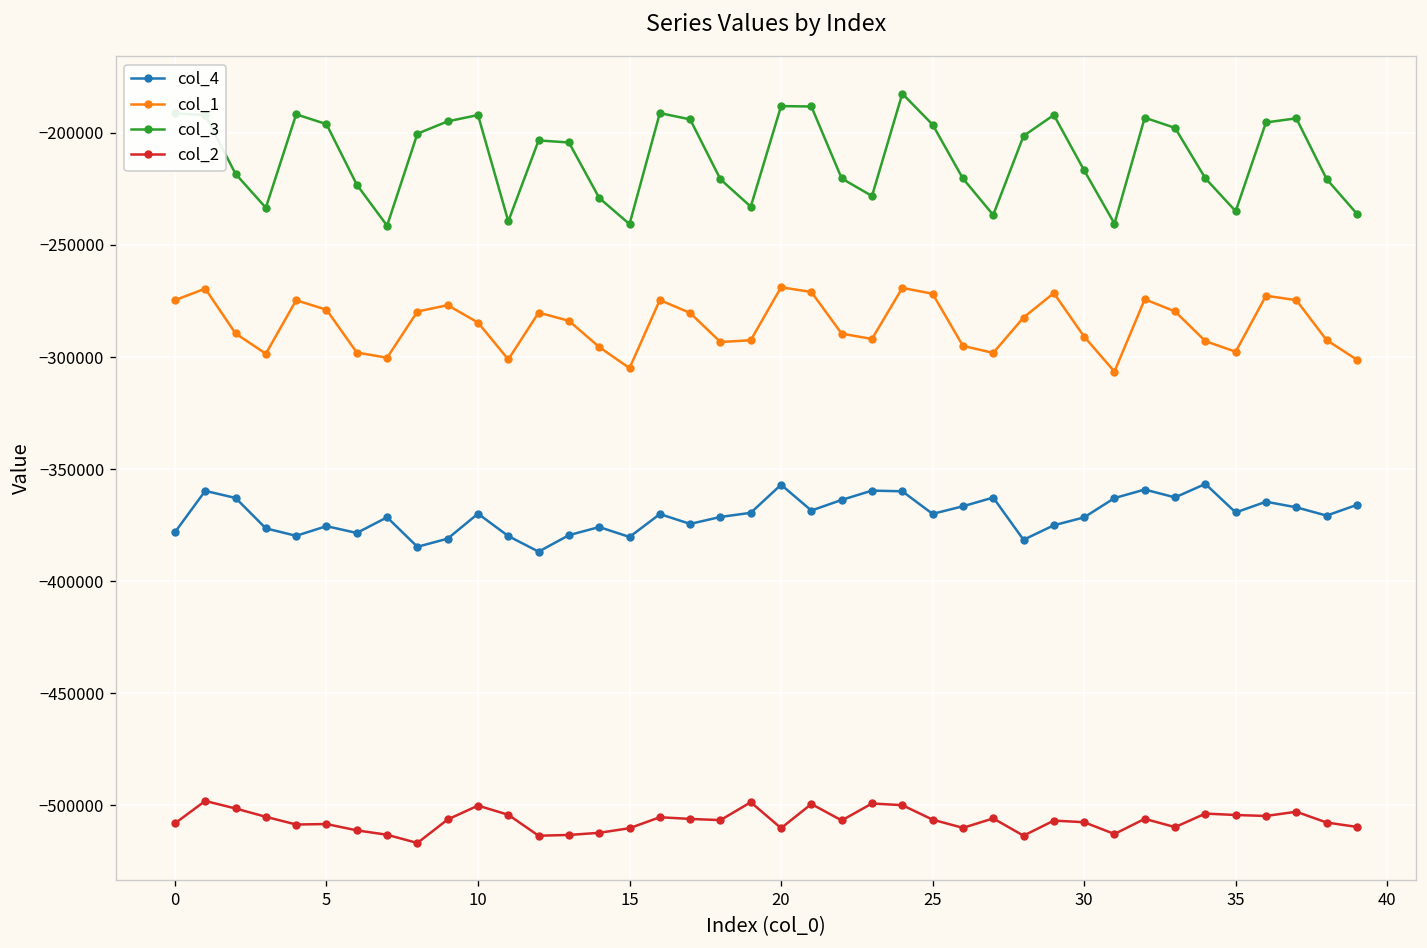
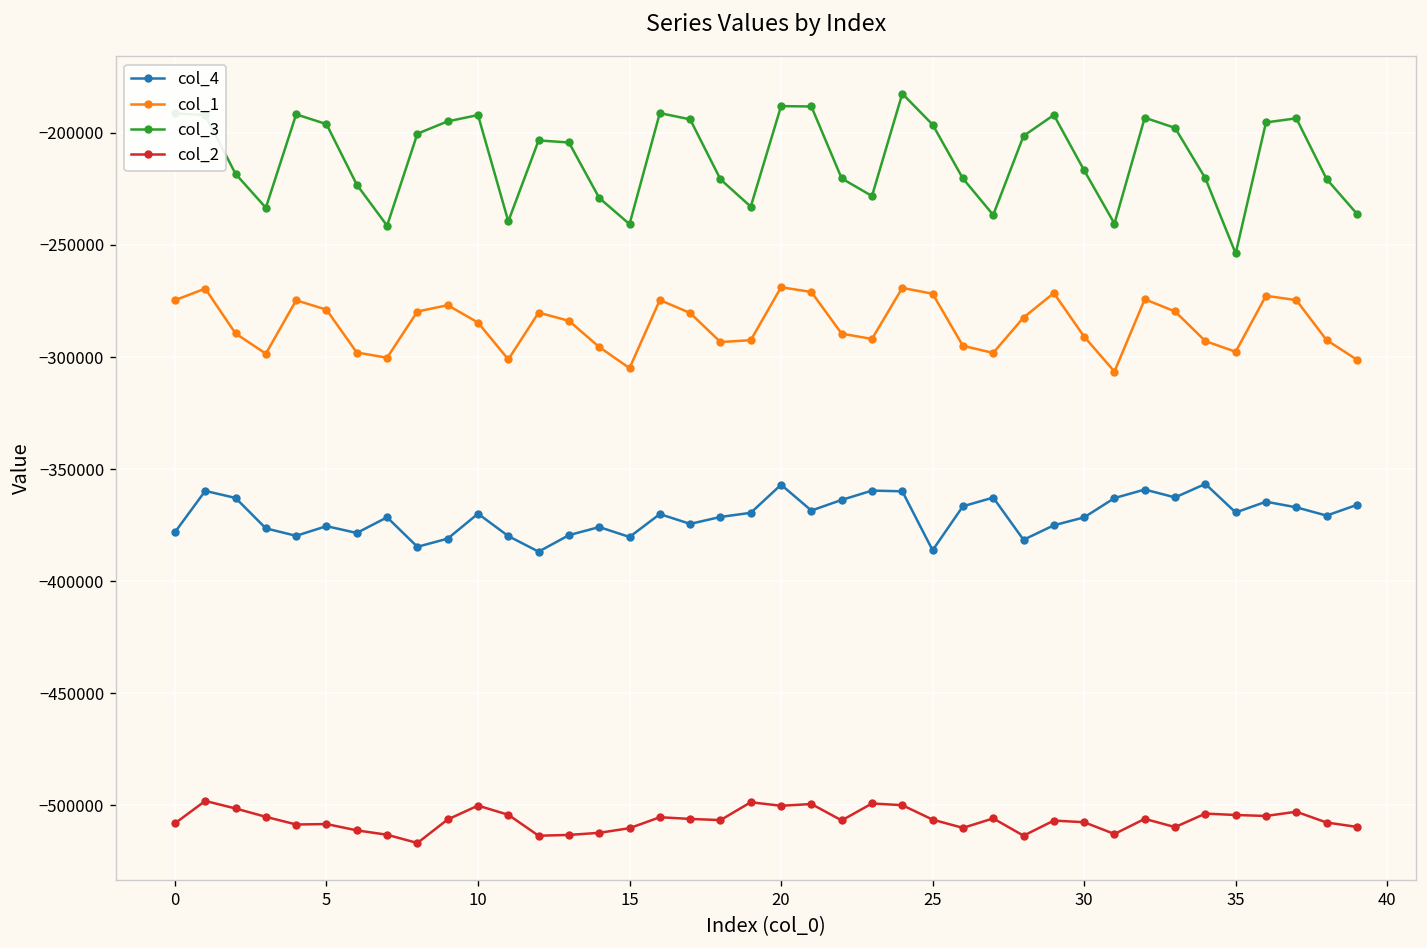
col_2, 20: -510000 -> -500000
col_4, 25: -370000 -> -386000
col_3, 35: -235000 -> -254000
